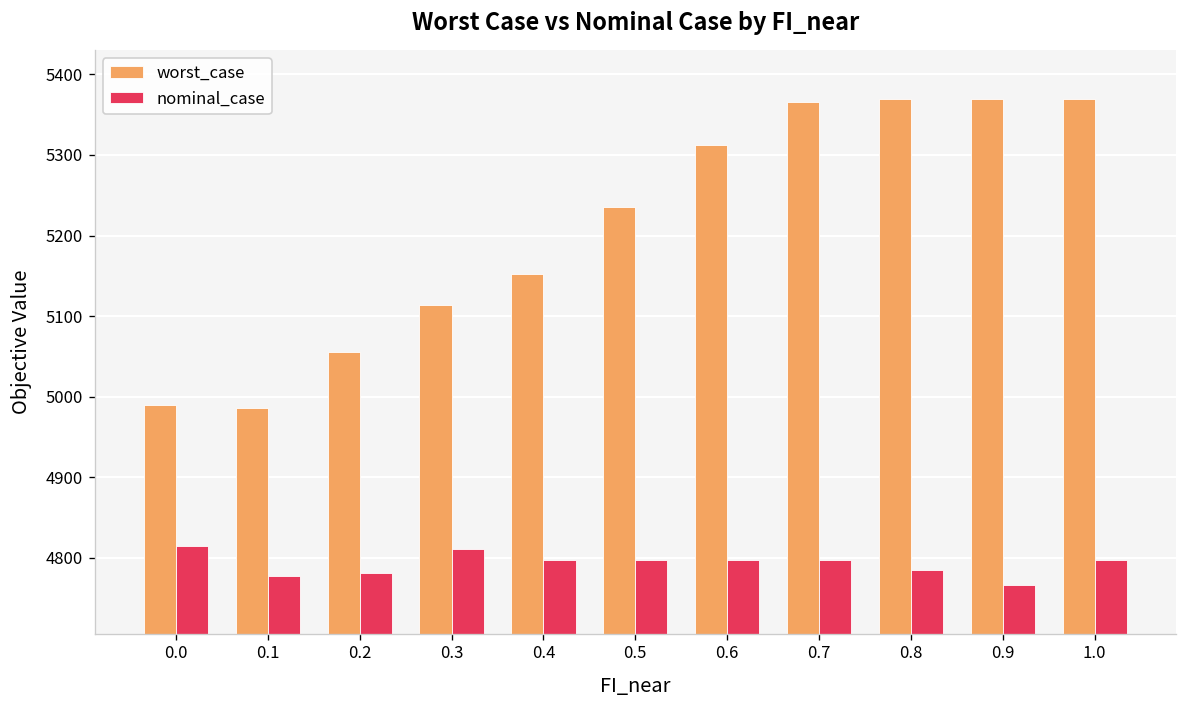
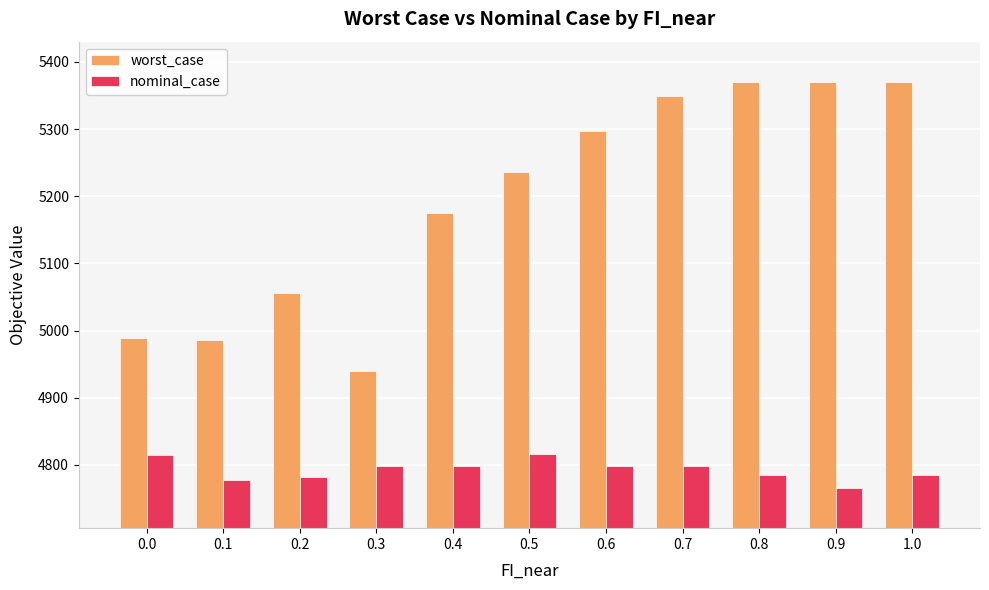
worst_case, 0.3: 5110 -> 4940
nominal_case, 0.3: 4810 -> 4800
worst_case, 0.4: 5150 -> 5170
nominal_case, 0.5: 4800 -> 4820
worst_case, 0.6: 5310 -> 5300
worst_case, 0.7: 5370 -> 5350
nominal_case, 1.0: 4800 -> 4790
